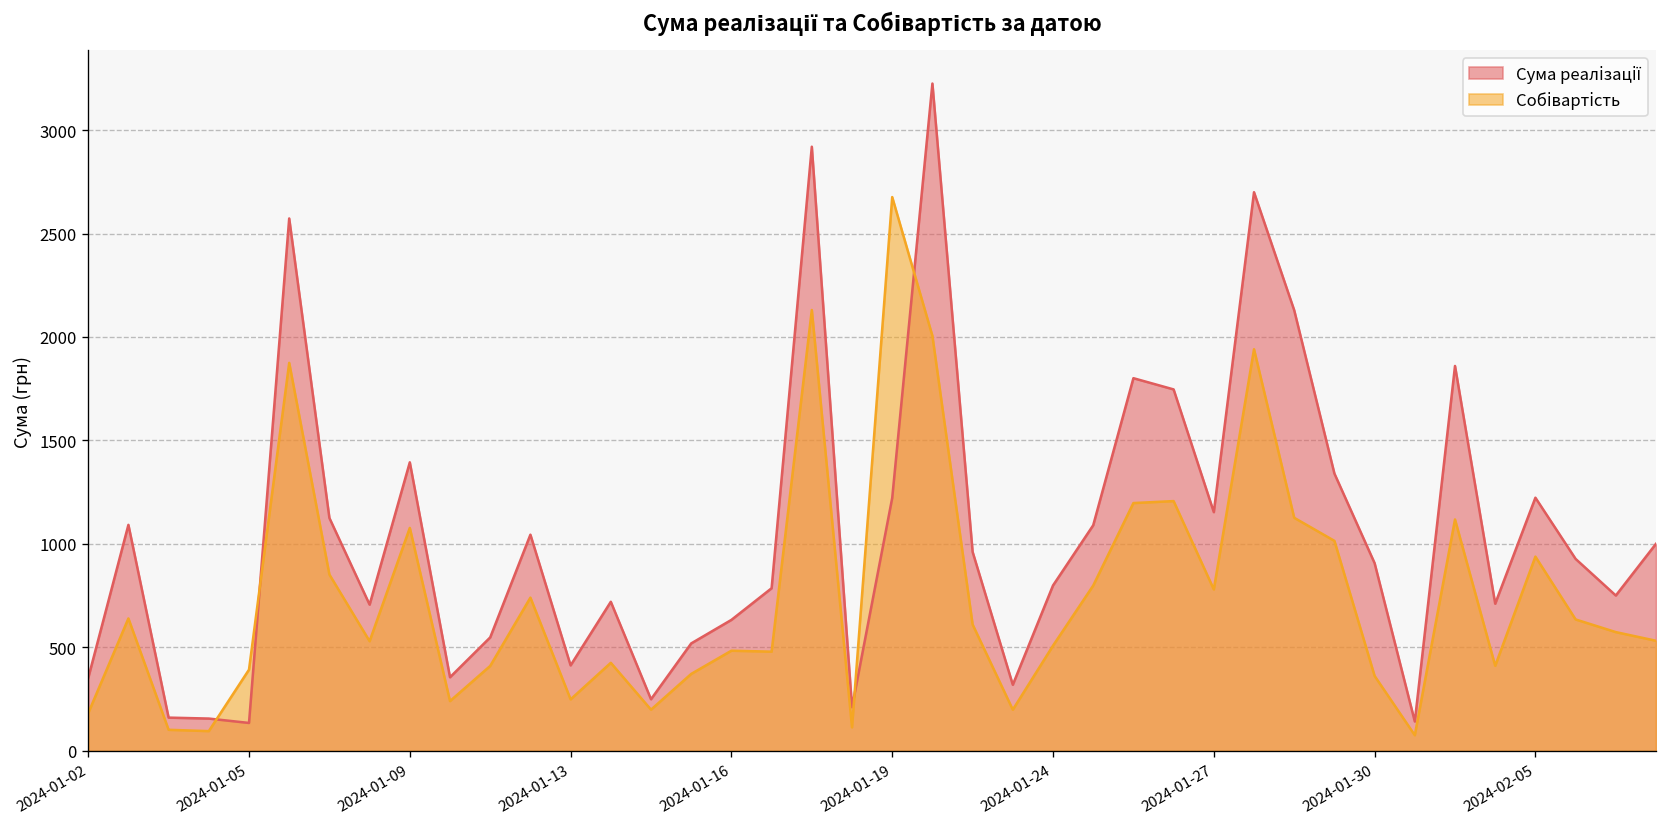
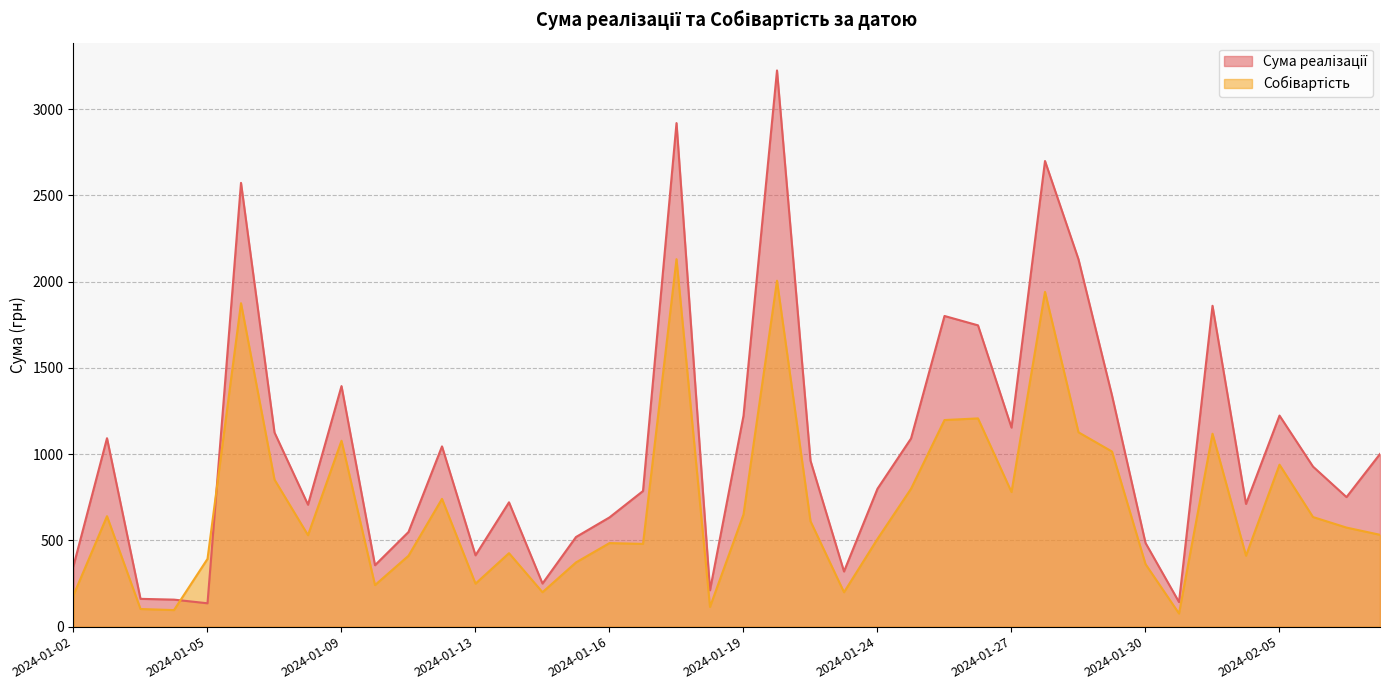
Собівартість, 2024-01-19: 2680 -> 650
Сума реалізації, 2024-01-30: 910 -> 490
